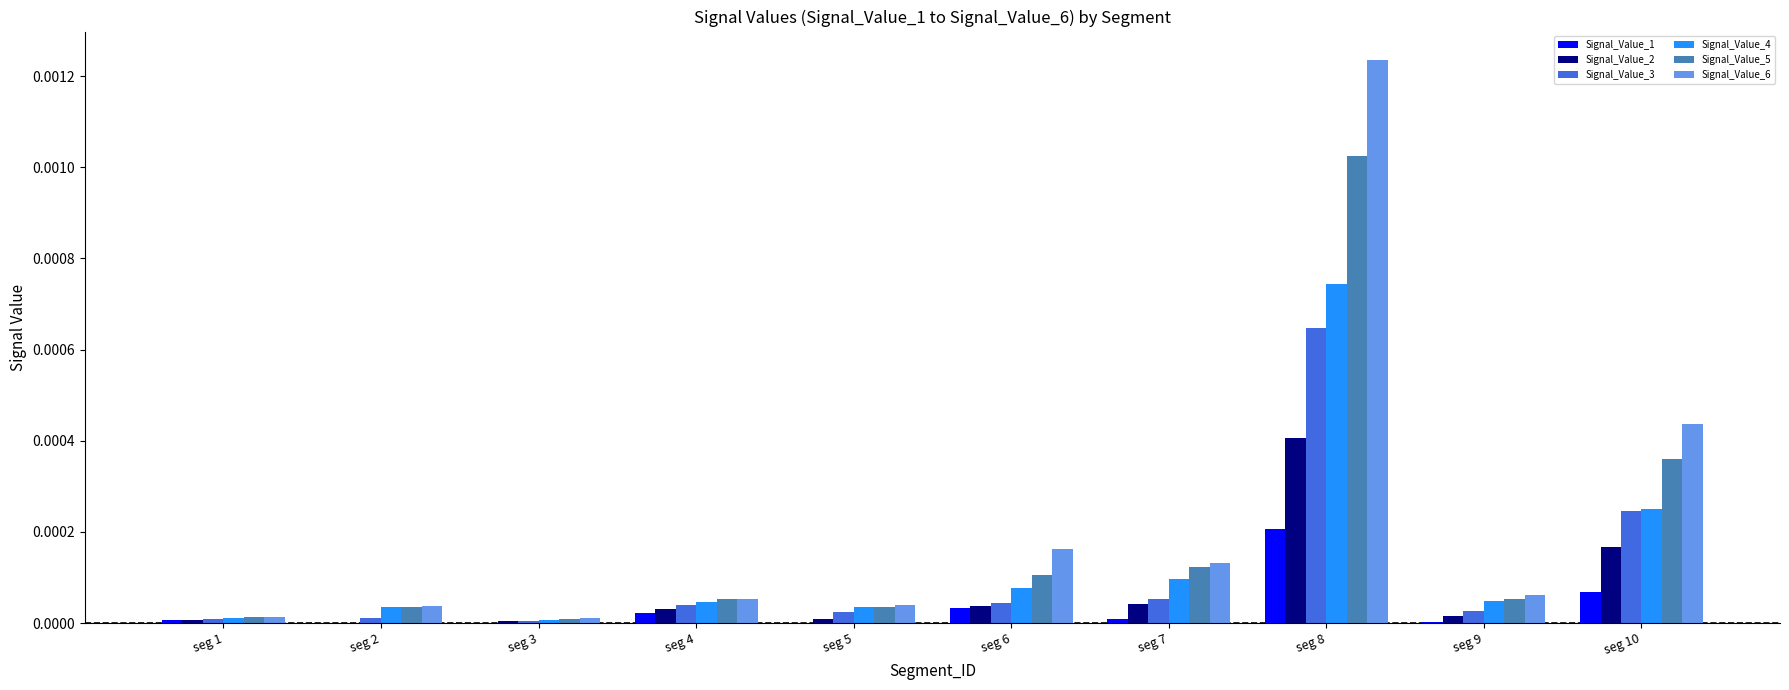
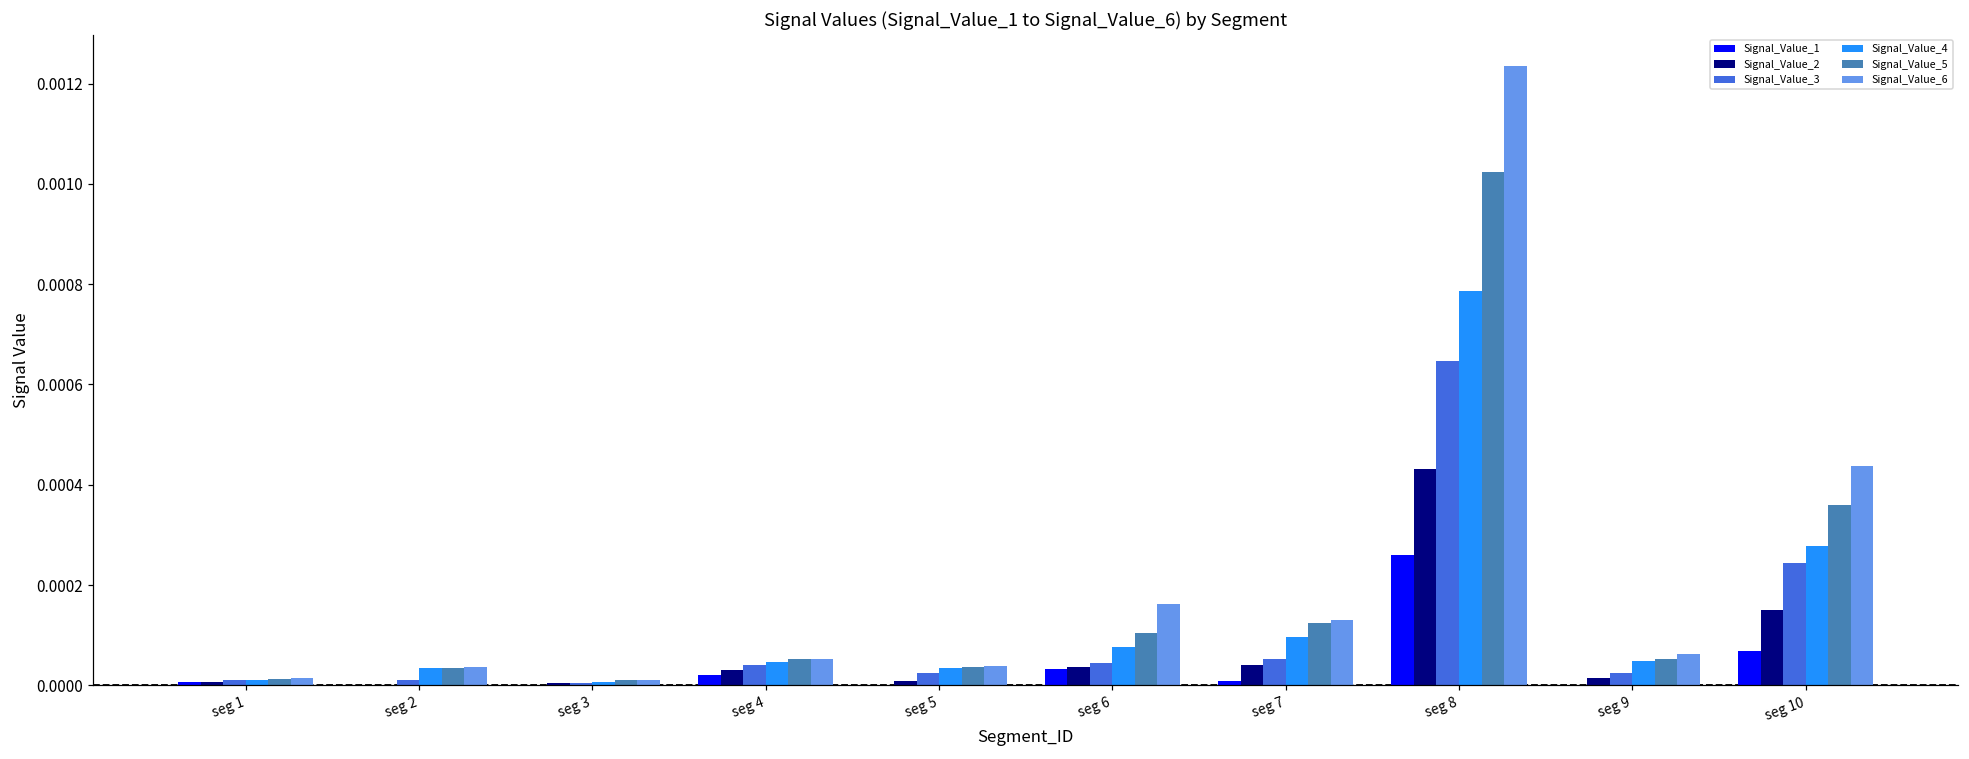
Signal_Value_1, seg 8: 0.00021 -> 0.00026
Signal_Value_2, seg 8: 0.00041 -> 0.00043
Signal_Value_4, seg 8: 0.00074 -> 0.00079
Signal_Value_2, seg 10: 0.00017 -> 0.00015
Signal_Value_4, seg 10: 0.00025 -> 0.00028
